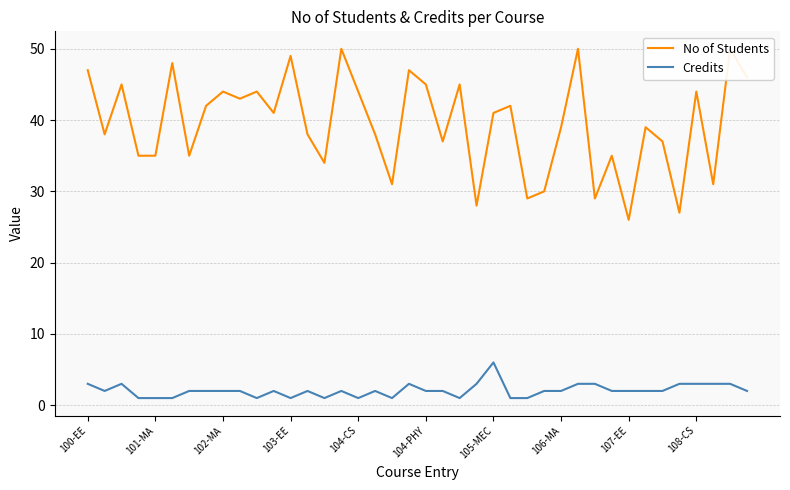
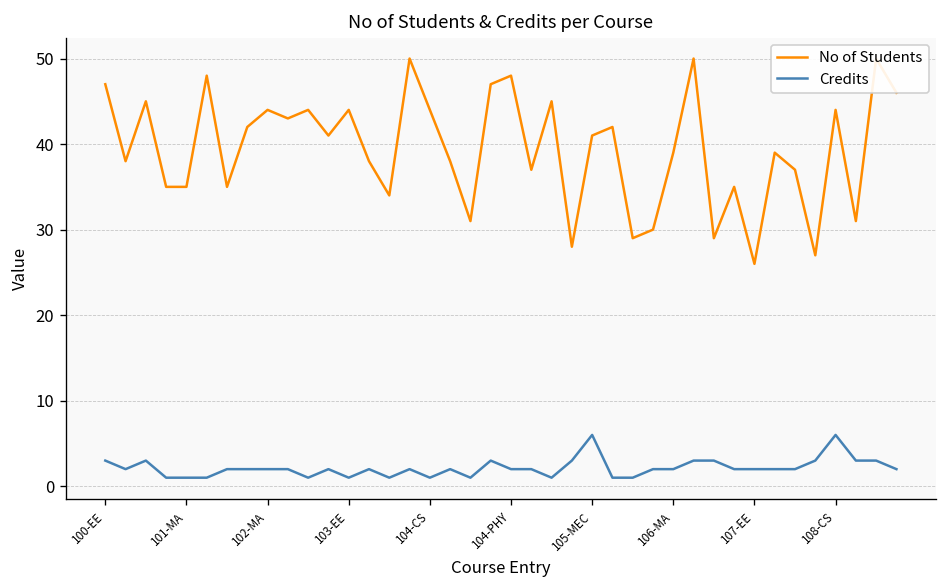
No of Students, 103-EE: 49 -> 44
No of Students, 104-PHY: 45 -> 48
Credits, 108-CS: 3 -> 6
